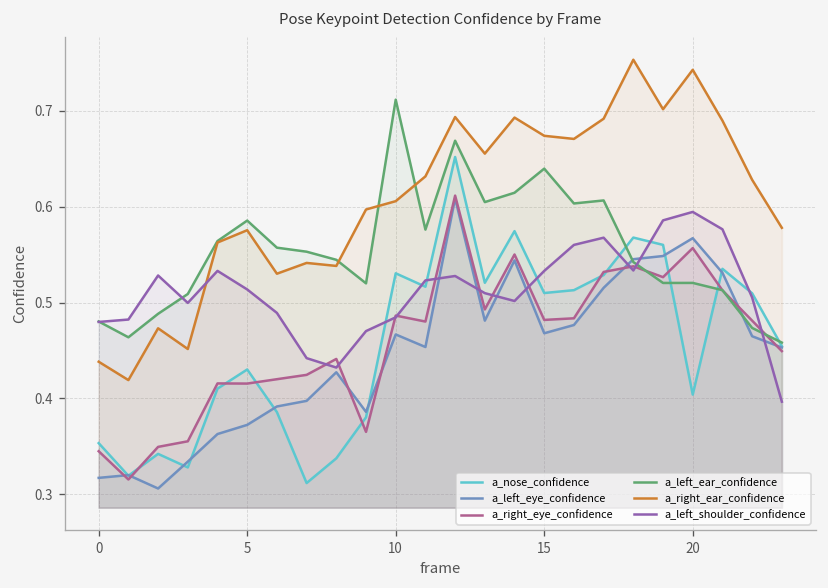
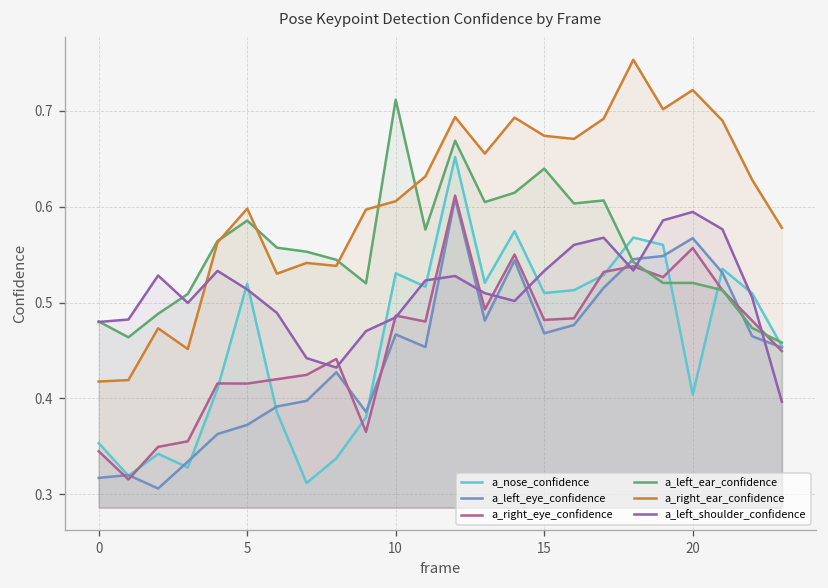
a_right_ear_confidence, 0: 0.44 -> 0.42
a_nose_confidence, 5: 0.43 -> 0.52
a_right_ear_confidence, 5: 0.58 -> 0.60
a_right_ear_confidence, 20: 0.74 -> 0.72
